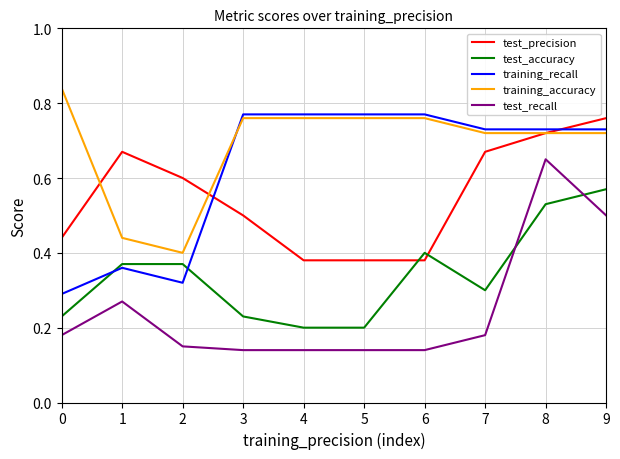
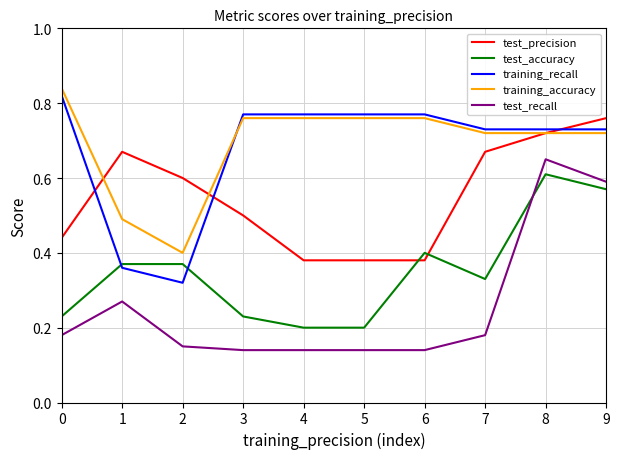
training_recall, 0: 0.29 -> 0.82
training_accuracy, 1: 0.44 -> 0.49
test_accuracy, 7: 0.30 -> 0.33
test_accuracy, 8: 0.53 -> 0.61
test_recall, 9: 0.50 -> 0.59
